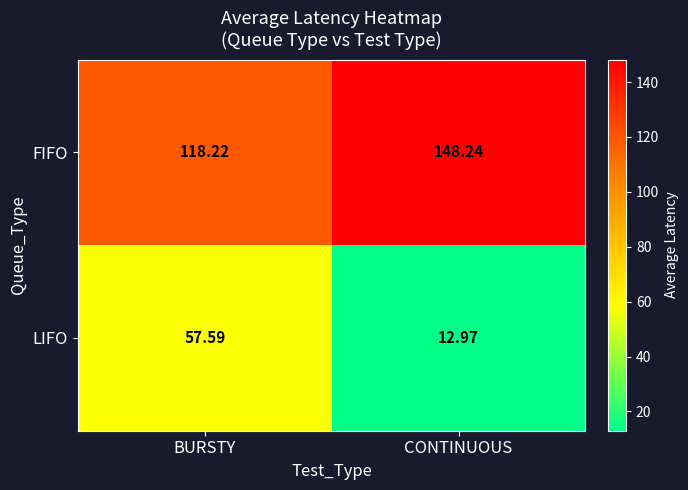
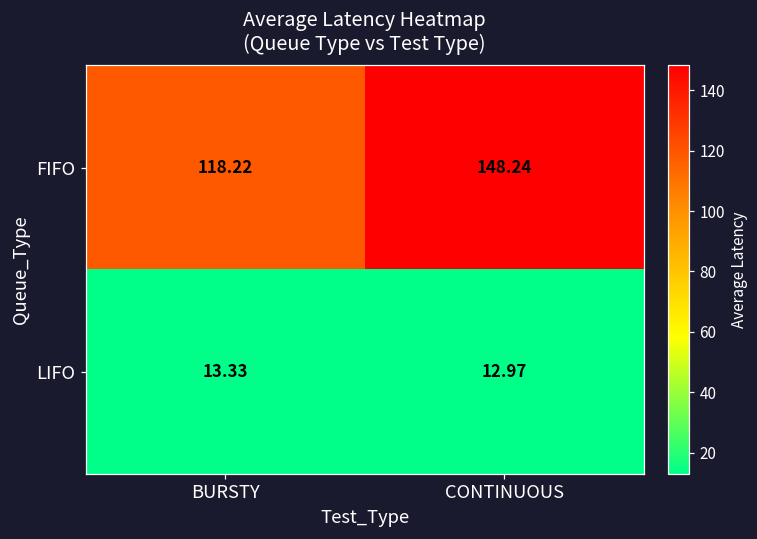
LIFO, BURSTY: 57.59 -> 13.33
